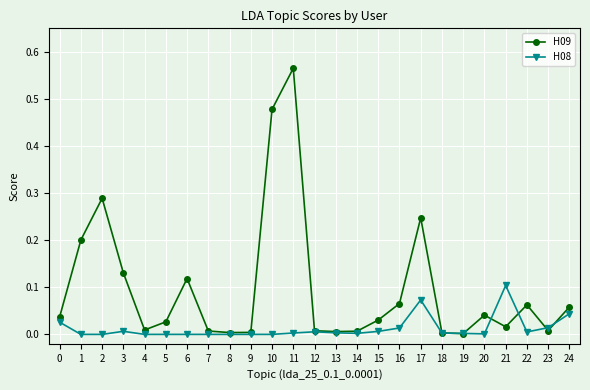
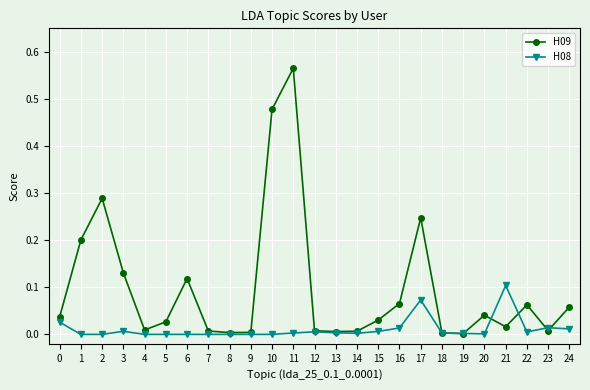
H08, 24: 0.04 -> 0.01
